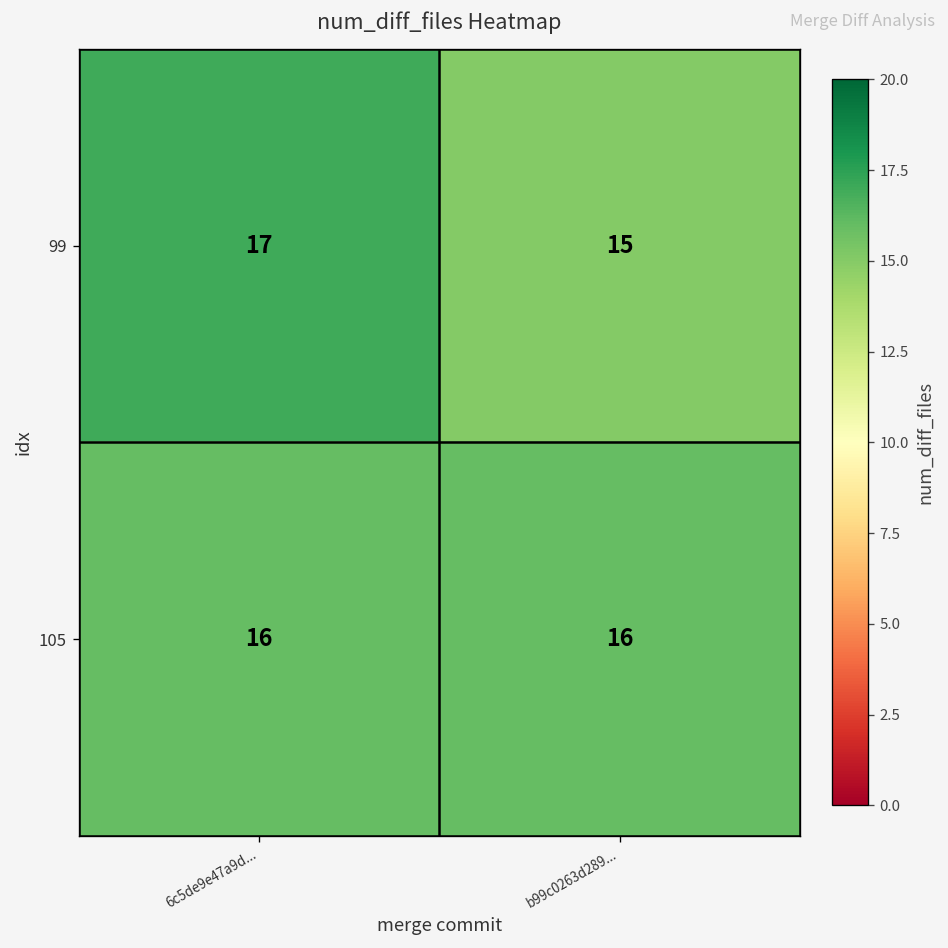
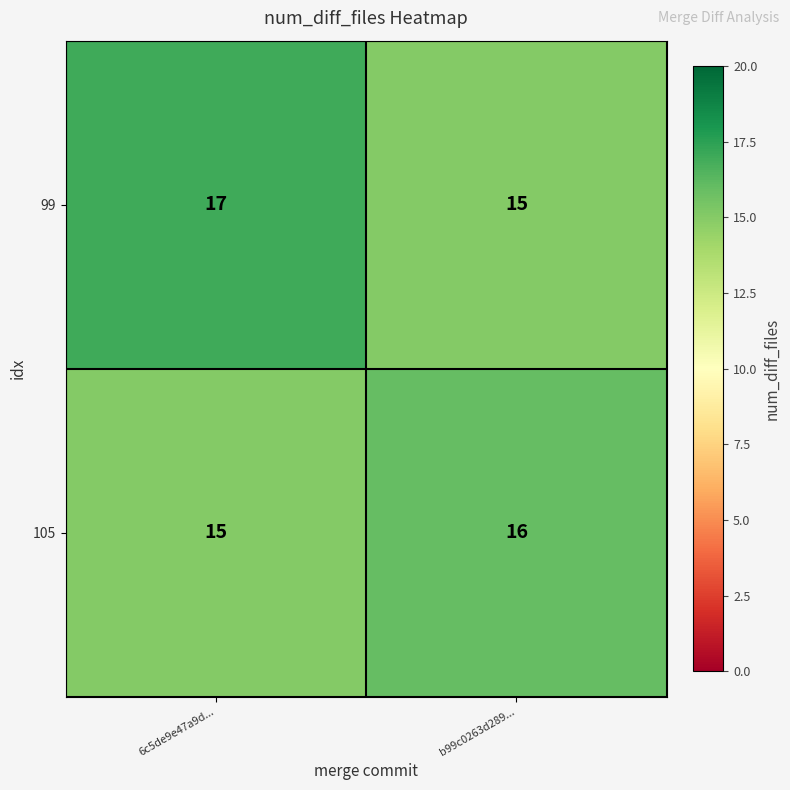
105, 6c5de9e47a9d...: 16 -> 15
